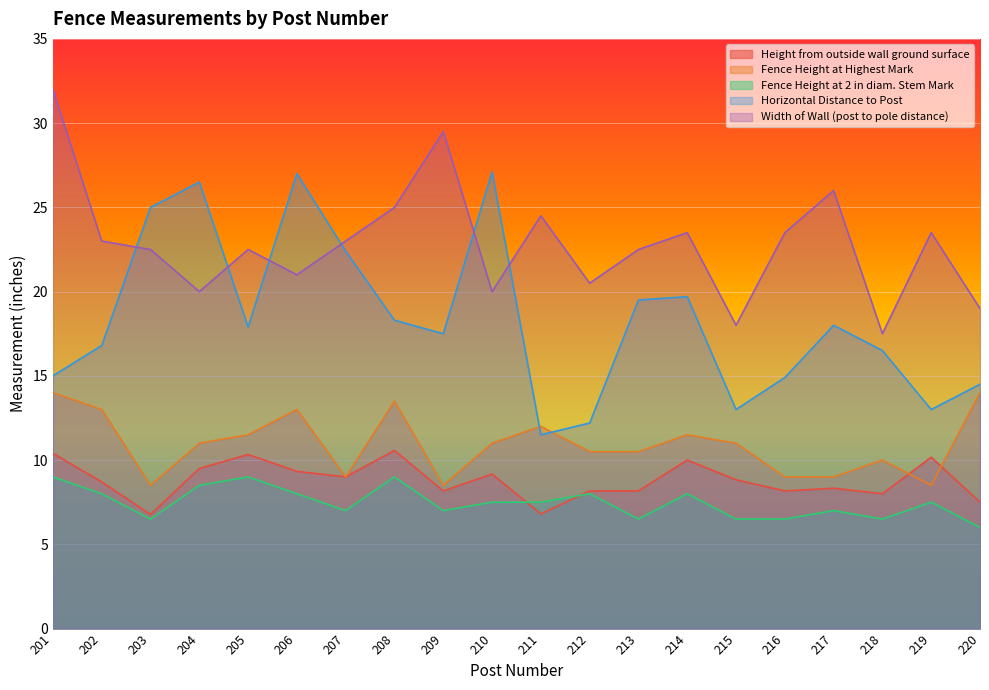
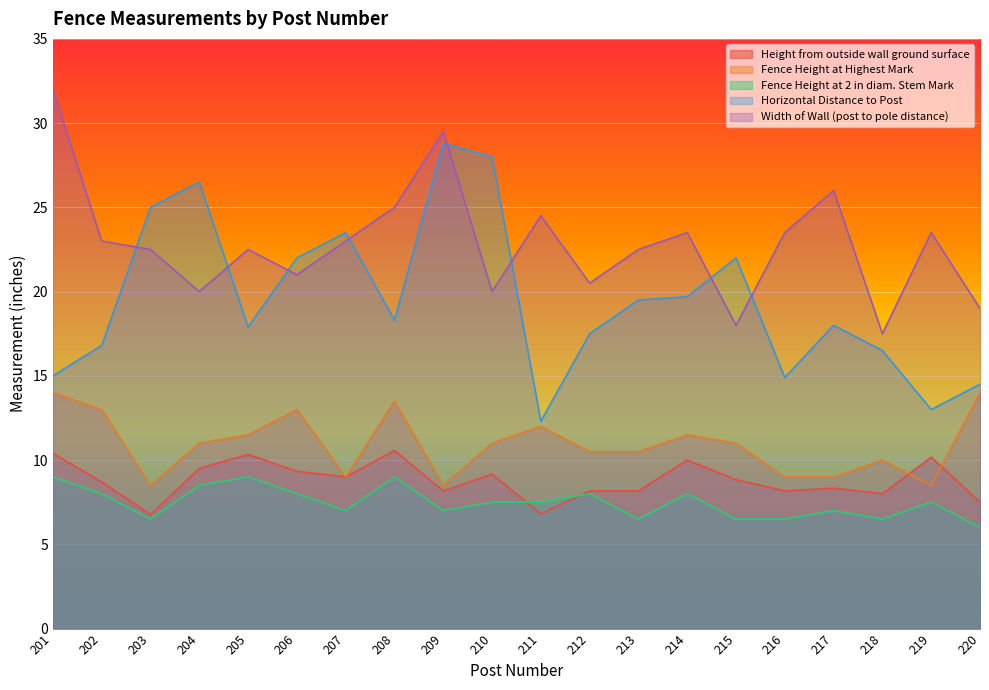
Horizontal Distance to Post, 206: 27 -> 22
Horizontal Distance to Post, 207: 22.4 -> 23.5
Horizontal Distance to Post, 209: 17.5 -> 28.8
Horizontal Distance to Post, 210: 27.1 -> 28.0
Horizontal Distance to Post, 211: 11.5 -> 12.3
Horizontal Distance to Post, 212: 12.2 -> 17.5
Horizontal Distance to Post, 215: 13 -> 22
